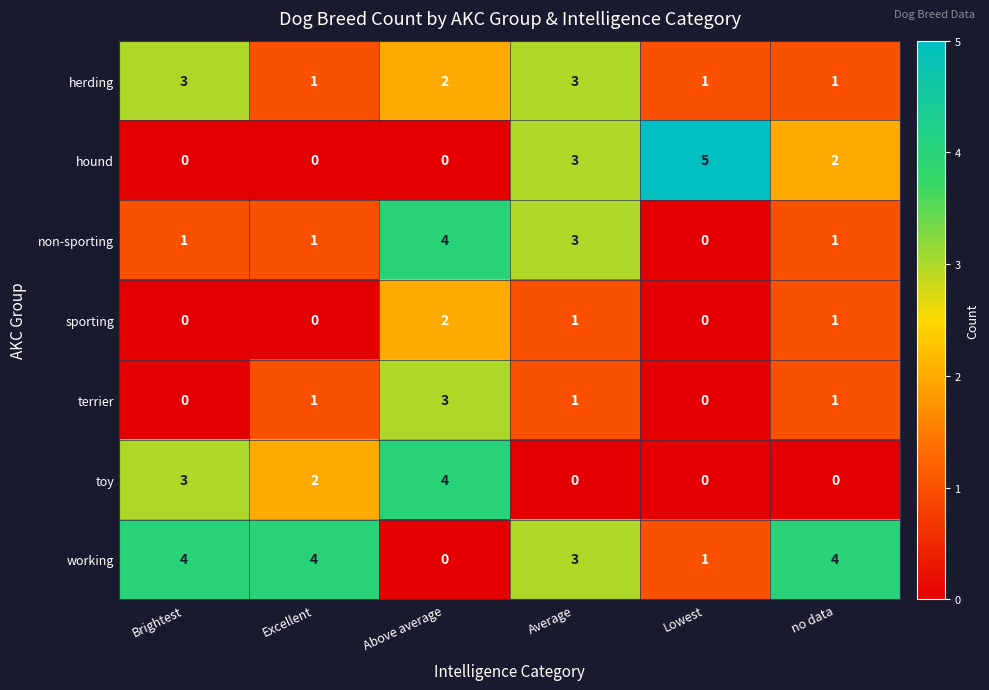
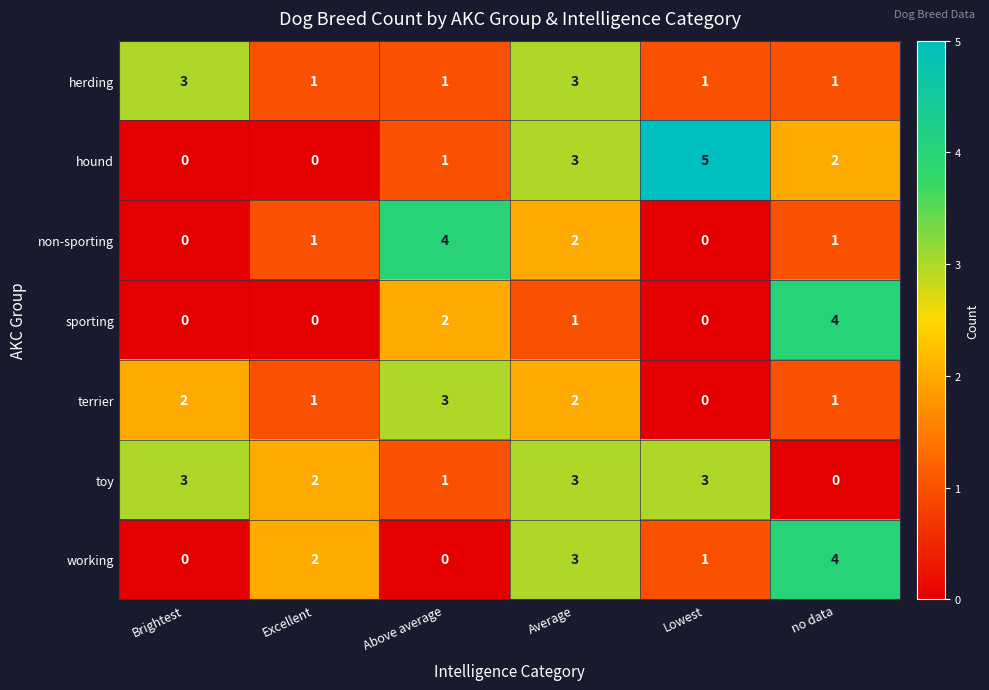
herding, Above average: 2 -> 1
hound, Above average: 0 -> 1
non-sporting, Brightest: 1 -> 0
non-sporting, Average: 3 -> 2
sporting, no data: 1 -> 4
terrier, Brightest: 0 -> 2
terrier, Average: 1 -> 2
toy, Above average: 4 -> 1
toy, Average: 0 -> 3
toy, Lowest: 0 -> 3
working, Brightest: 4 -> 0
working, Excellent: 4 -> 2
